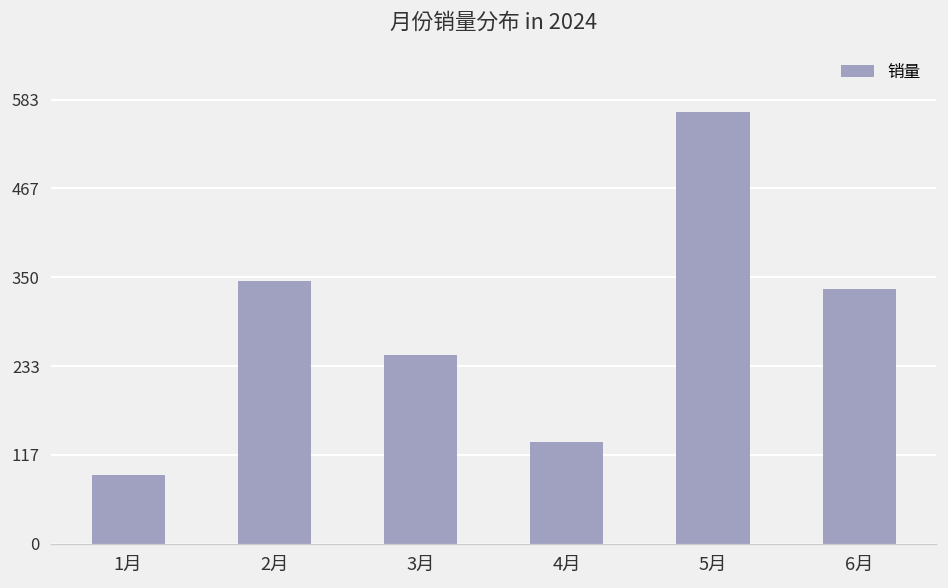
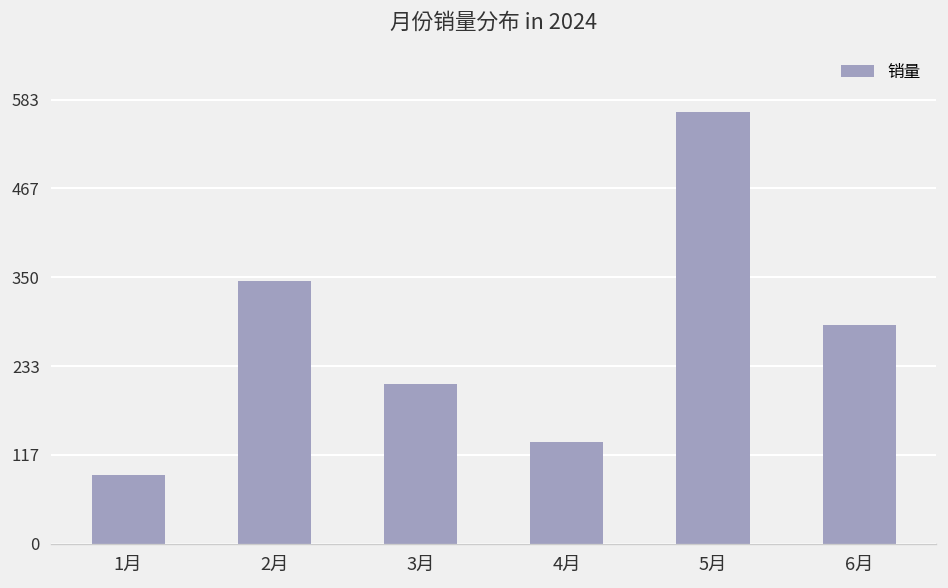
3月: 250 -> 210
6月: 340 -> 290
